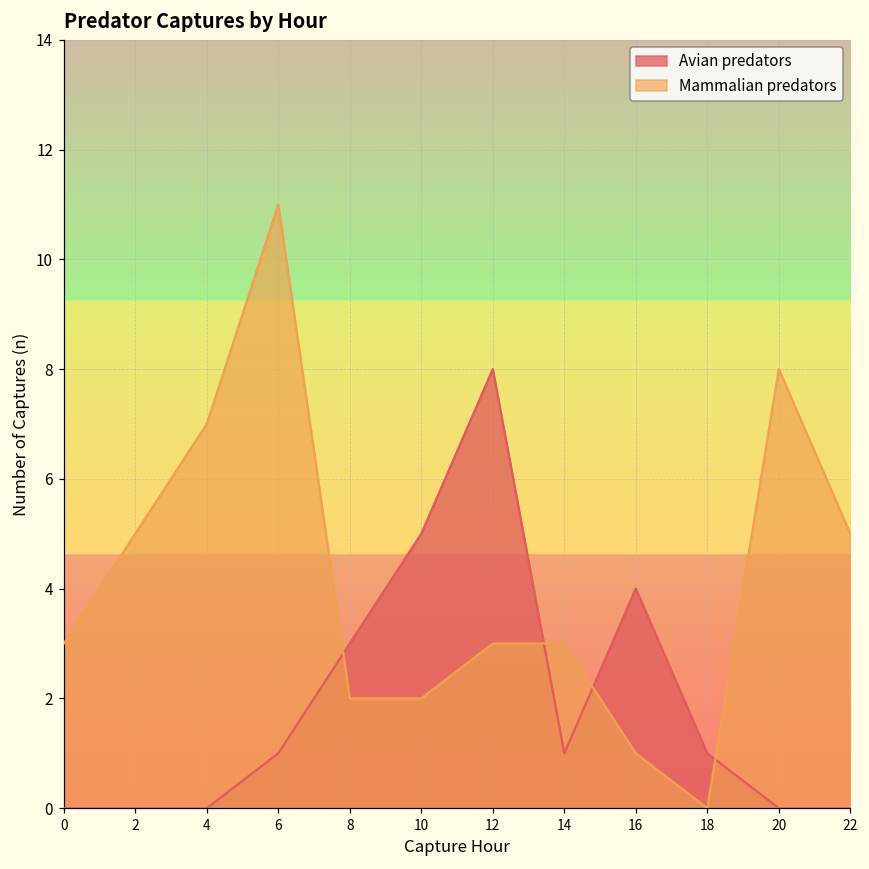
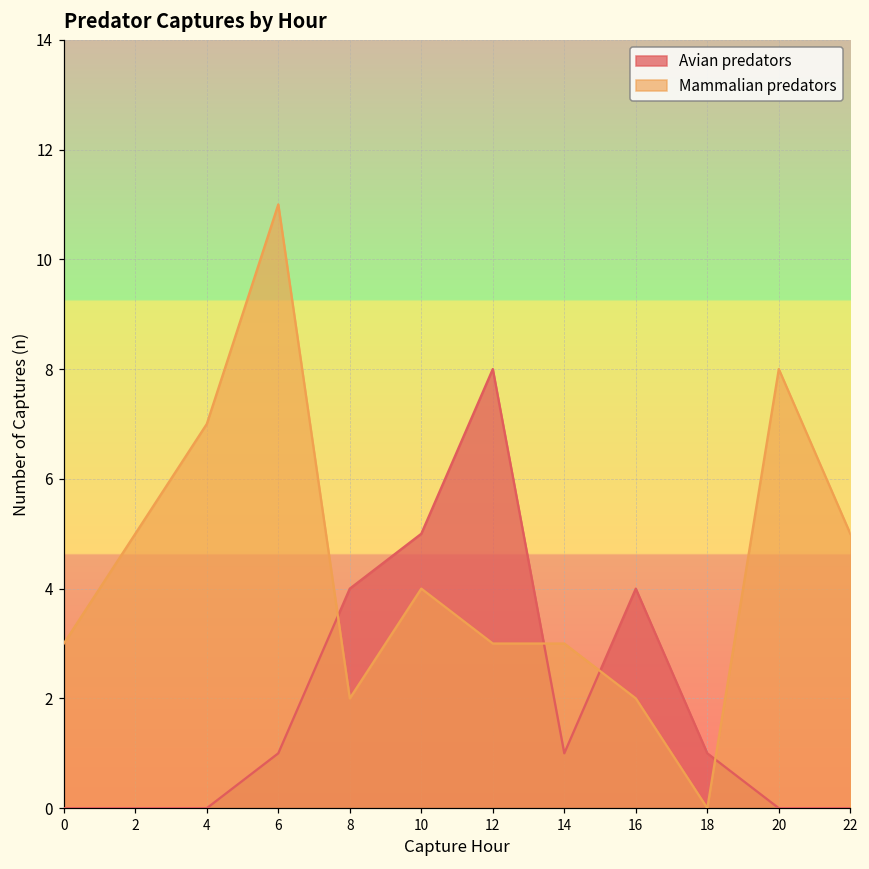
Avian predators, 8: 3 -> 4
Mammalian predators, 10: 2 -> 4
Mammalian predators, 16: 1 -> 2
